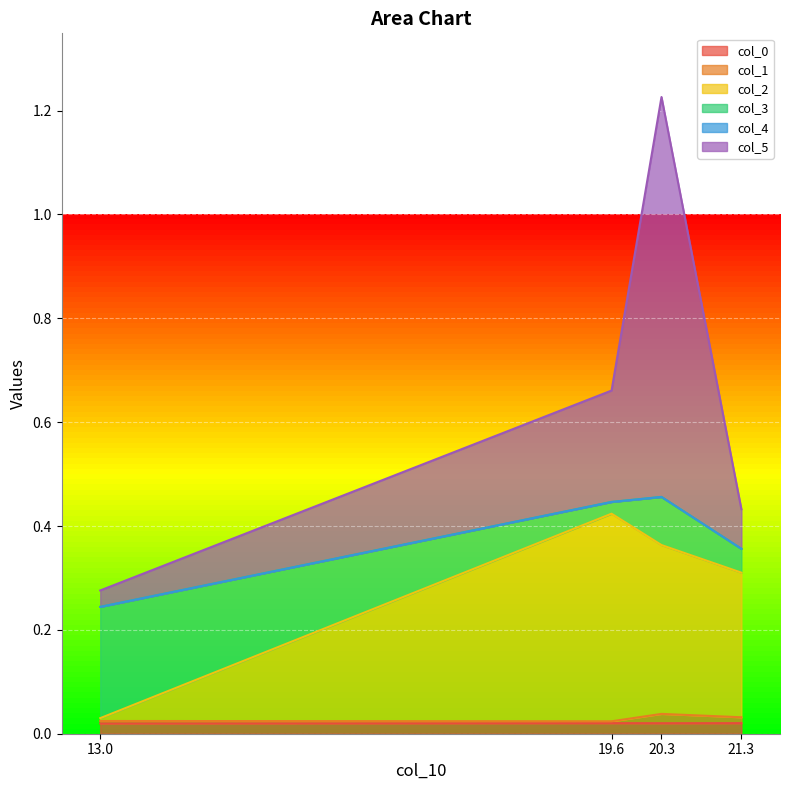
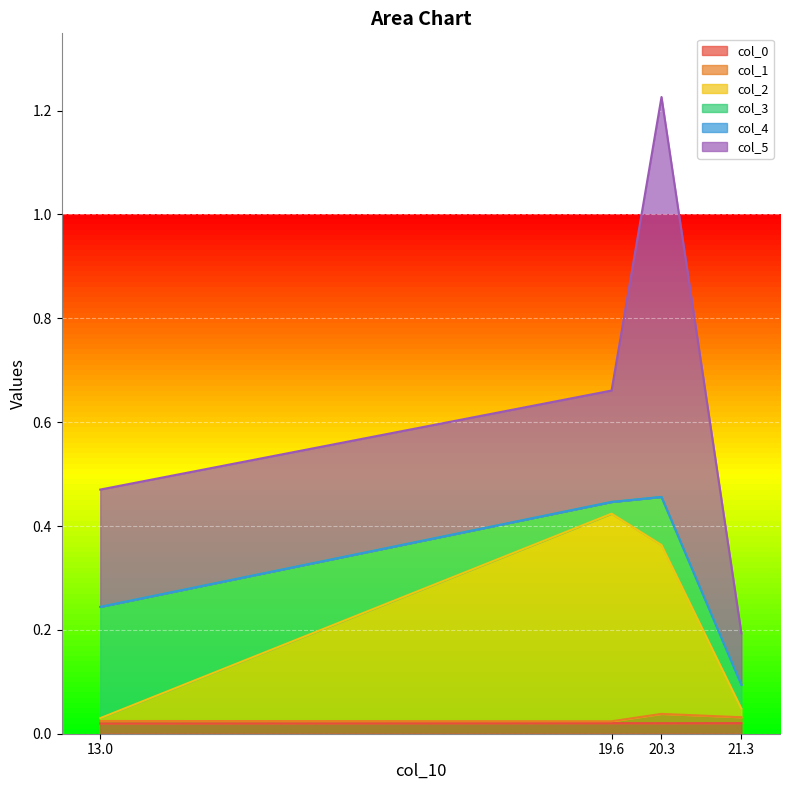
col_5, 13.0: 0.03 -> 0.23
col_2, 21.3: 0.28 -> 0.02
col_5, 21.3: 0.08 -> 0.10
